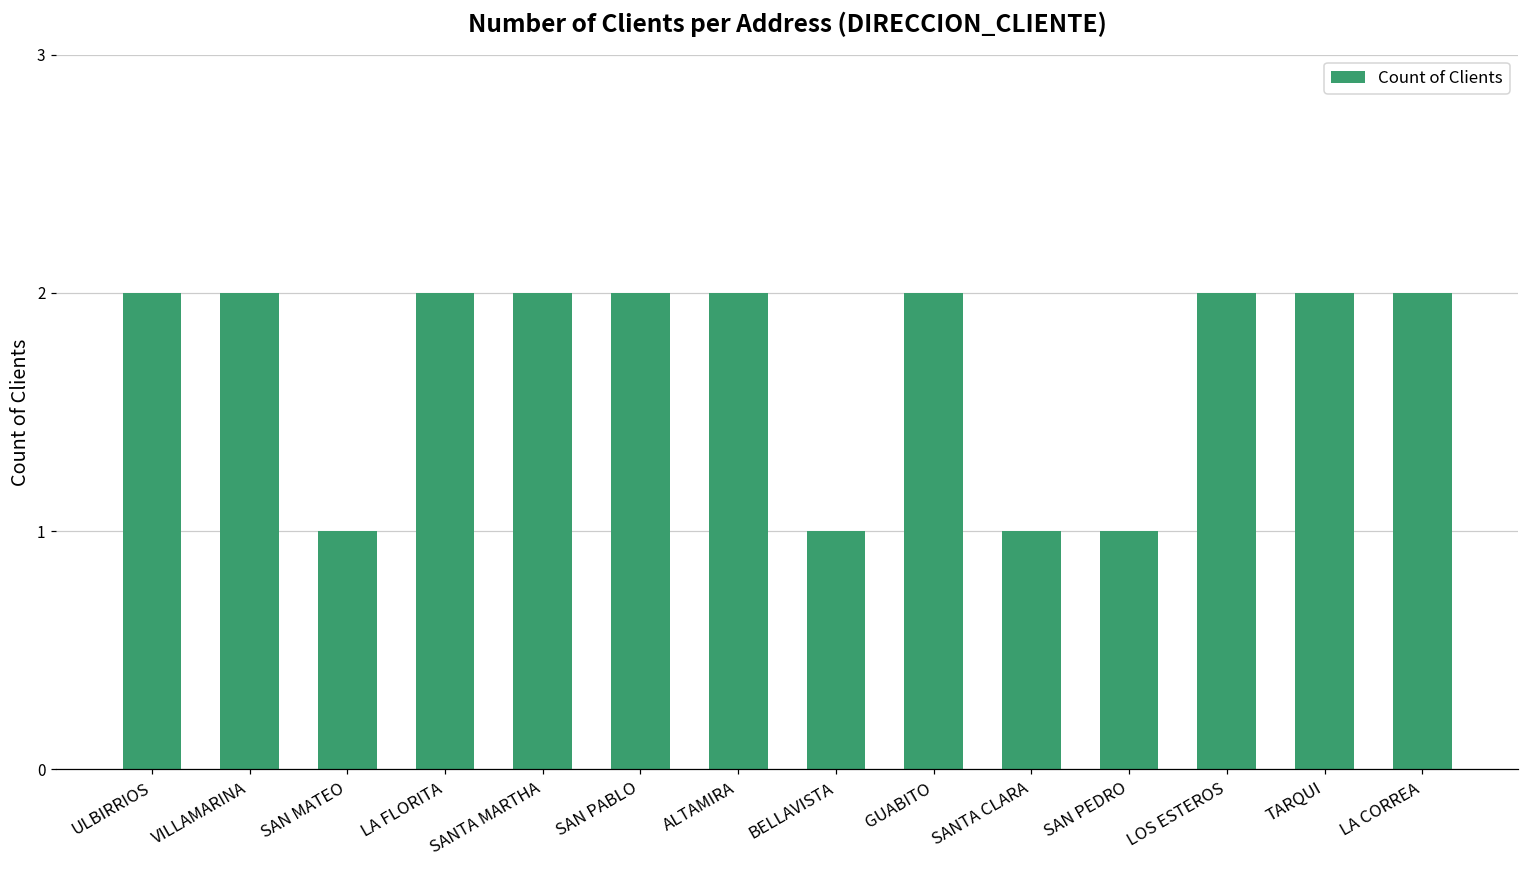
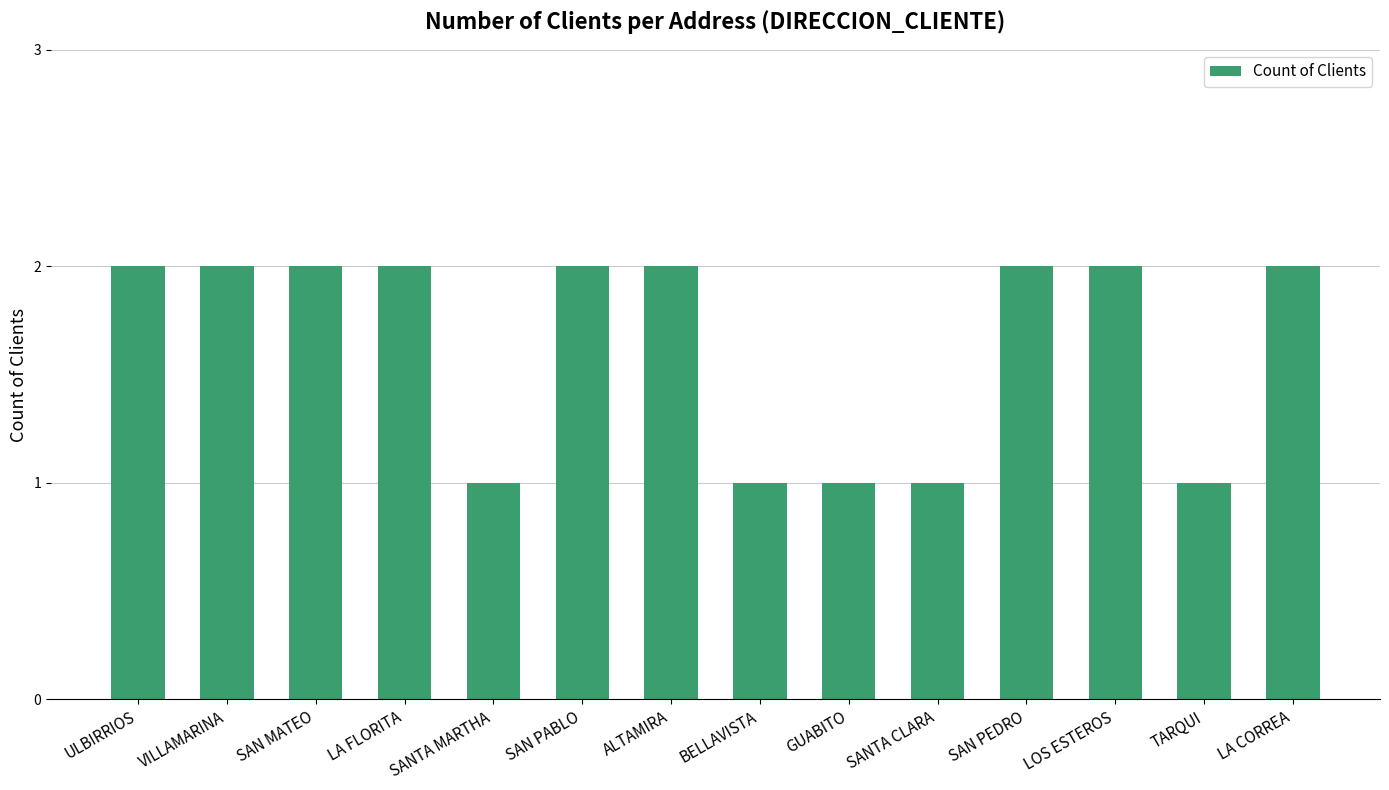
SAN MATEO: 1 -> 2
SANTA MARTHA: 2 -> 1
GUABITO: 2 -> 1
SAN PEDRO: 1 -> 2
TARQUI: 2 -> 1
